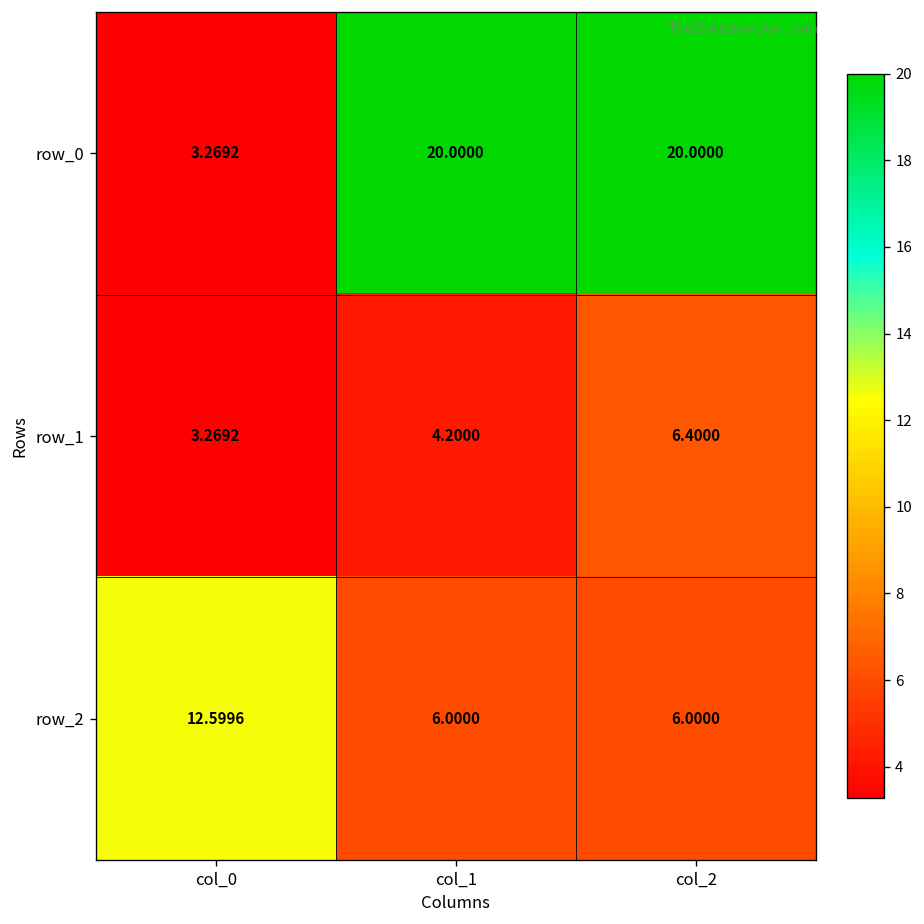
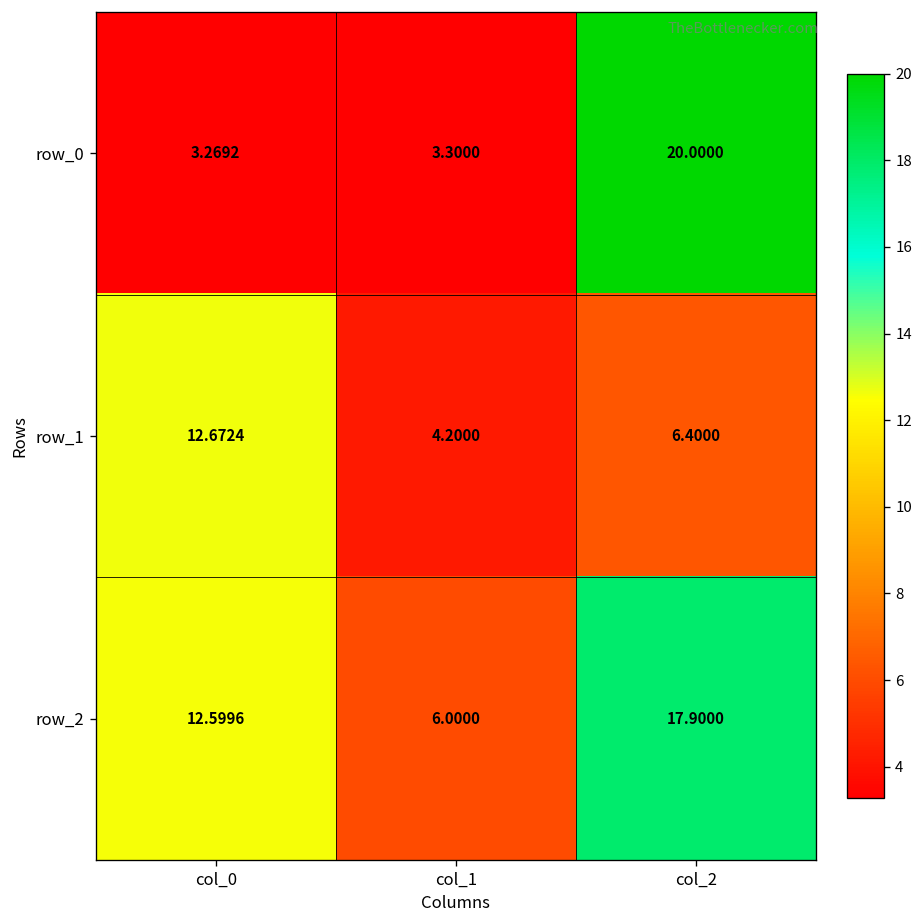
row_0, col_1: 20.0000 -> 3.3000
row_1, col_0: 3.2692 -> 12.6724
row_2, col_2: 6.0000 -> 17.9000
